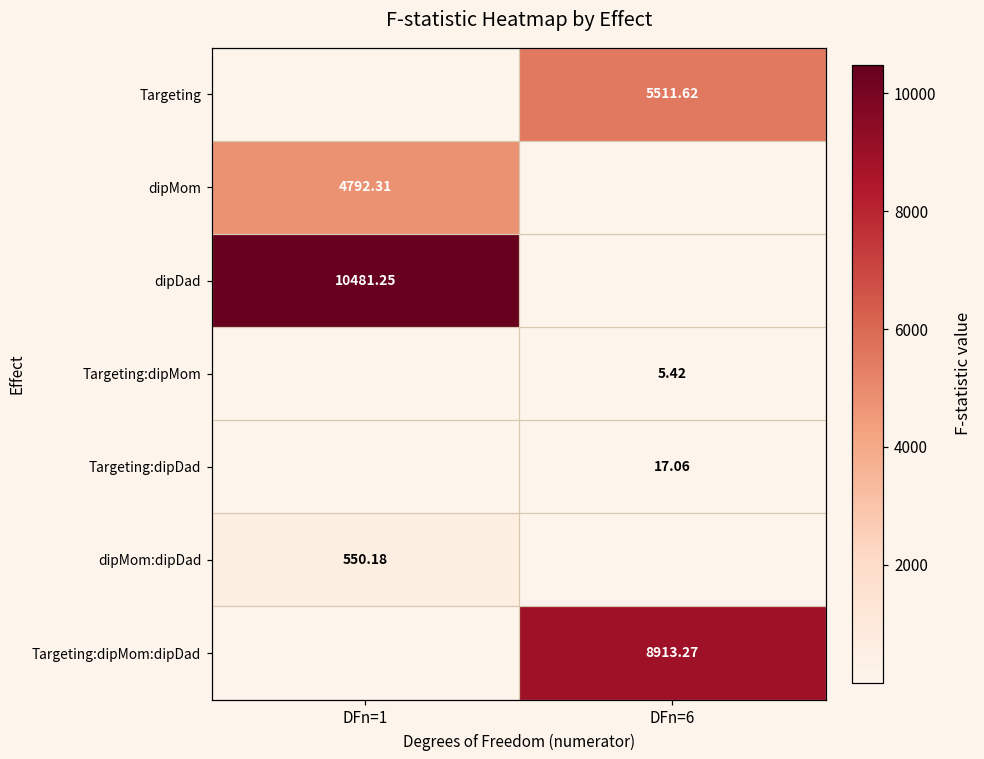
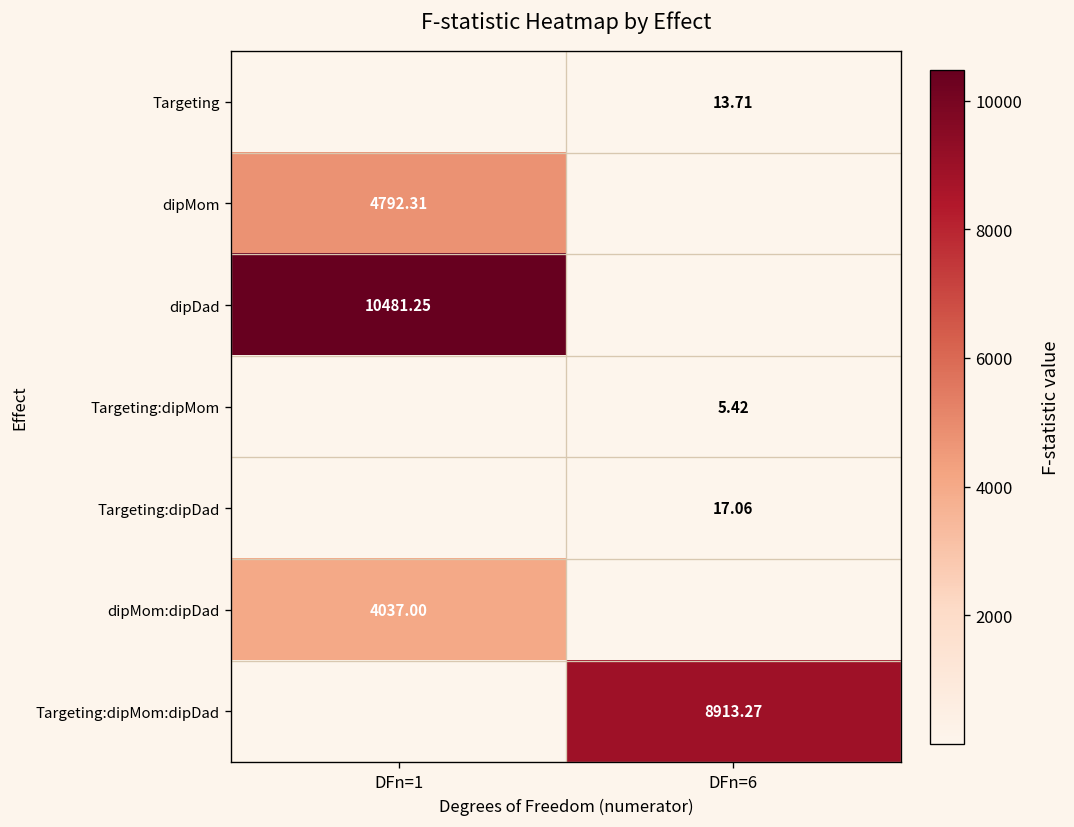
Targeting, DFn=6: 5511.62 -> 13.71
dipMom:dipDad, DFn=1: 550.18 -> 4037.00
